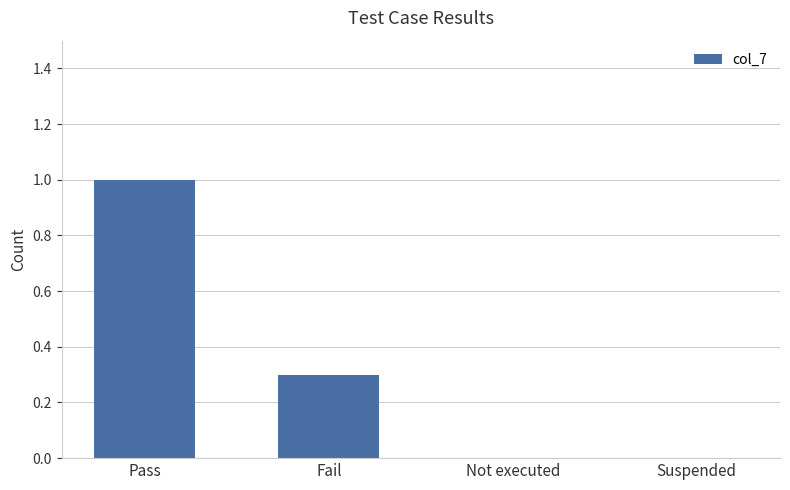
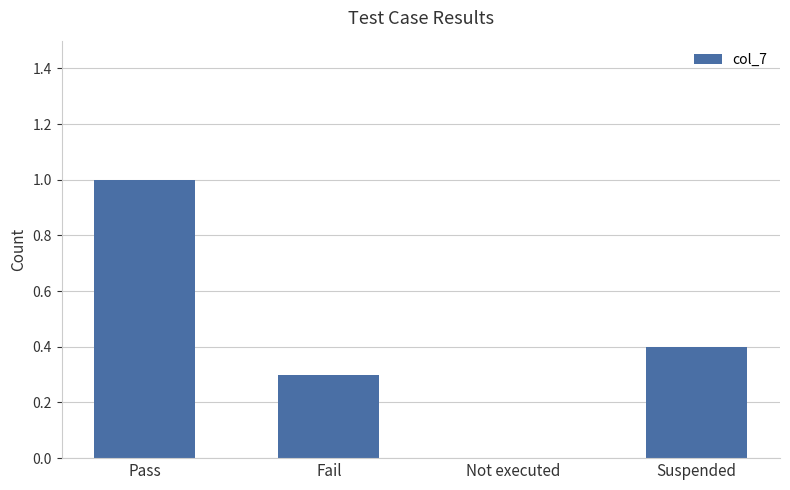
Suspended: 0.0 -> 0.4
